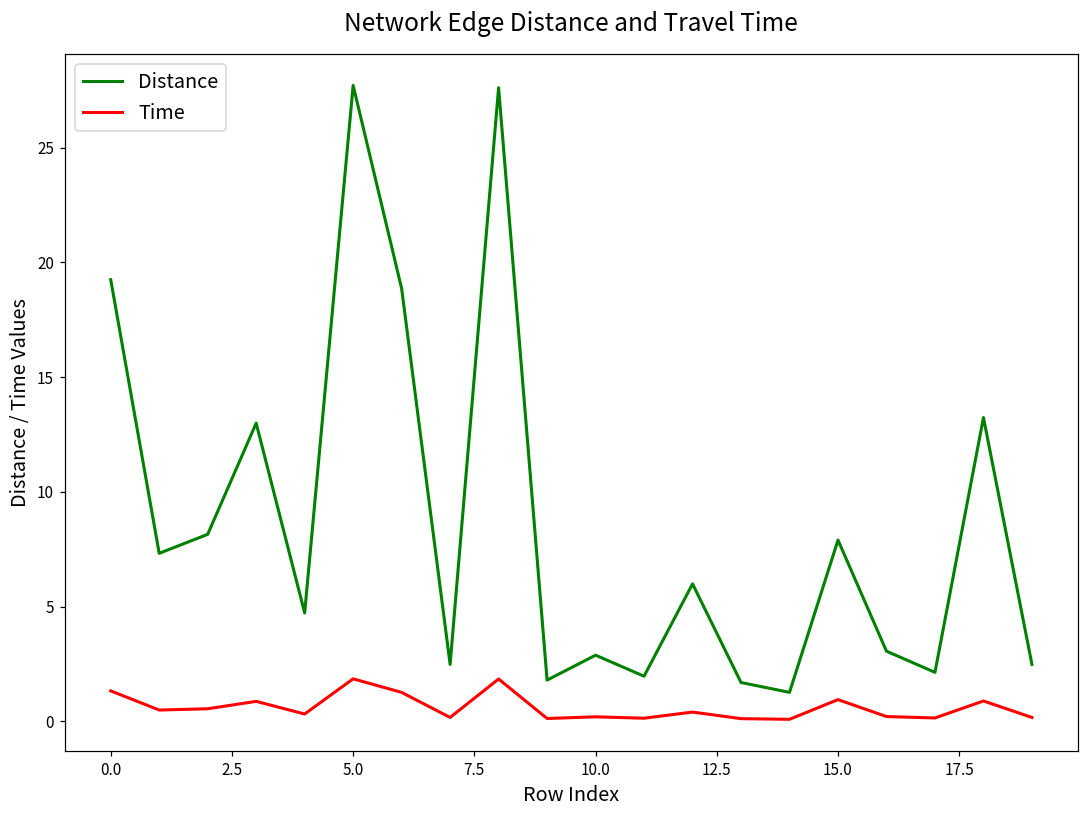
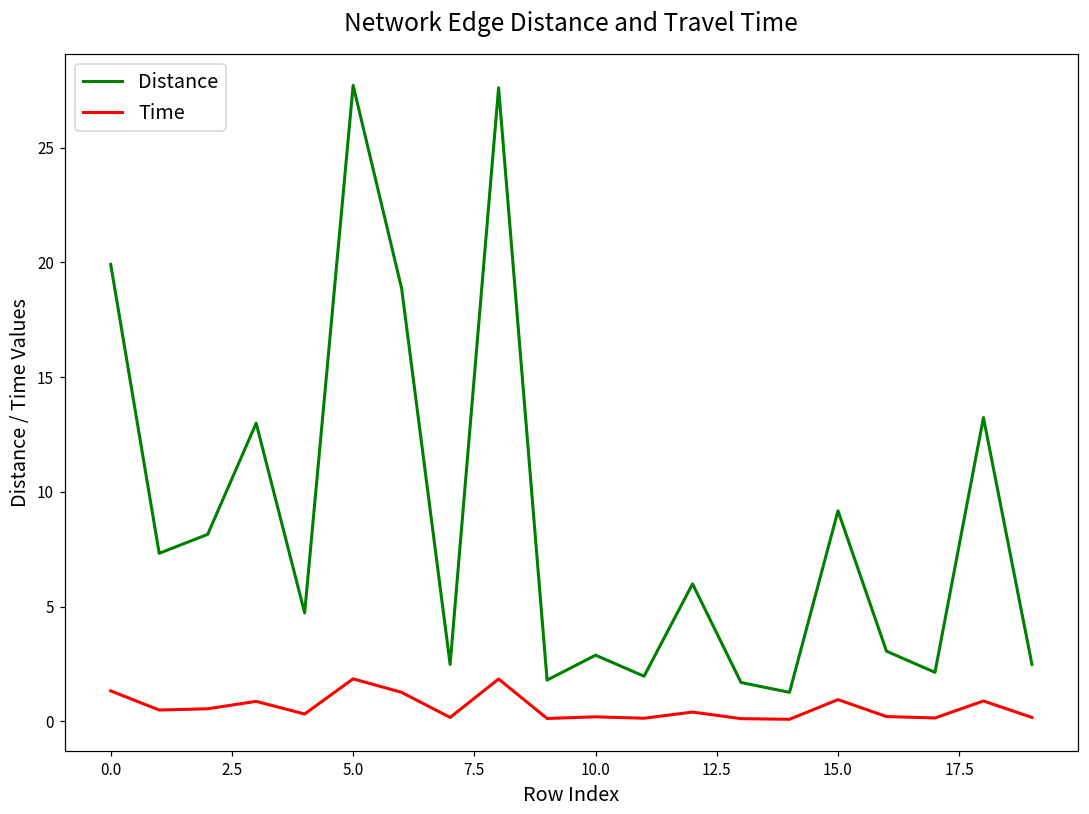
Distance, 0.0: 19.2 -> 19.9
Distance, 15.0: 7.9 -> 9.2
